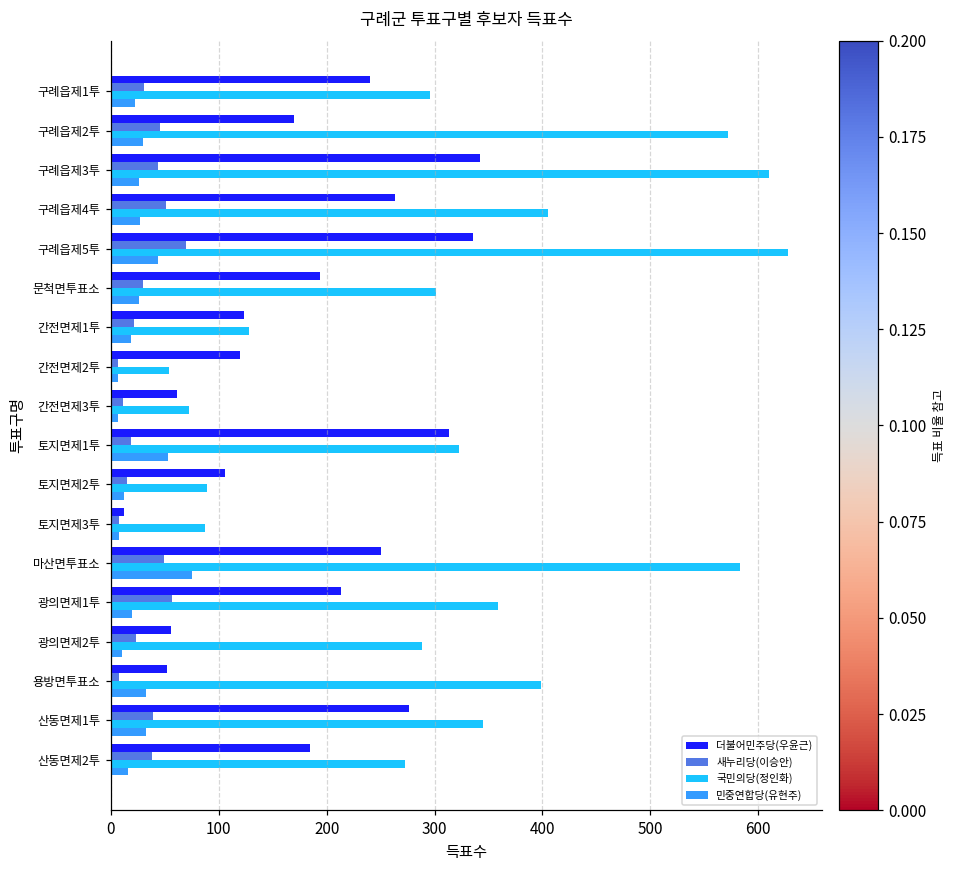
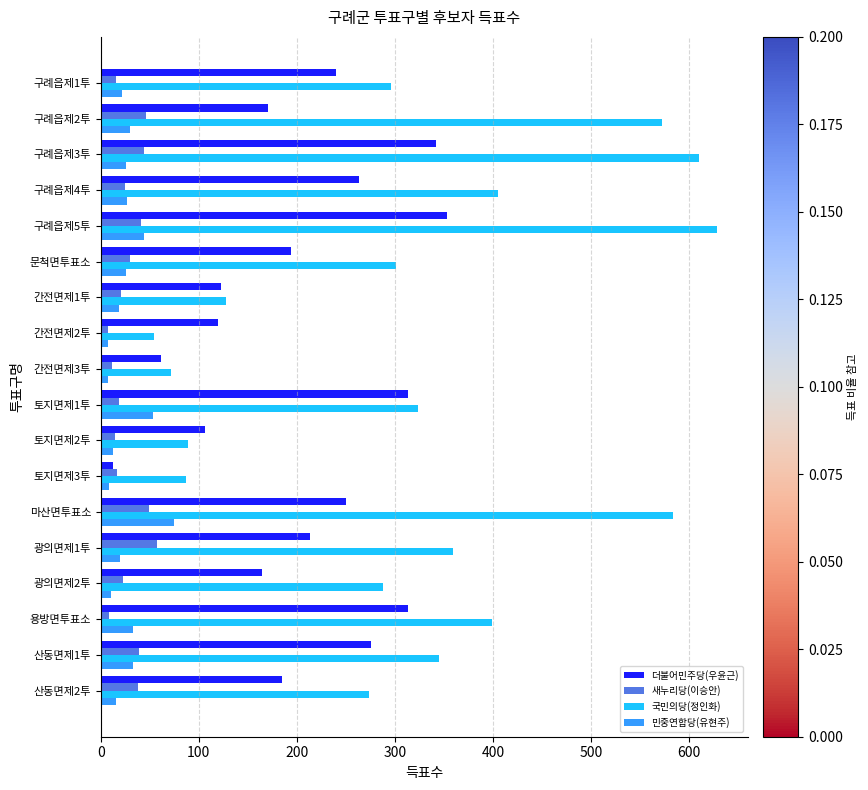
새누리당(이승안), 구례읍제1투: 30 -> 20
새누리당(이승안), 구례읍제4투: 50 -> 30
더불어민주당(우윤근), 구례읍제5투: 340 -> 350
새누리당(이승안), 구례읍제5투: 70 -> 40
새누리당(이승안), 토지면제3투: 10 -> 20
더불어민주당(우윤근), 광의면제2투: 60 -> 160
더불어민주당(우윤근), 용방면투표소: 50 -> 310
